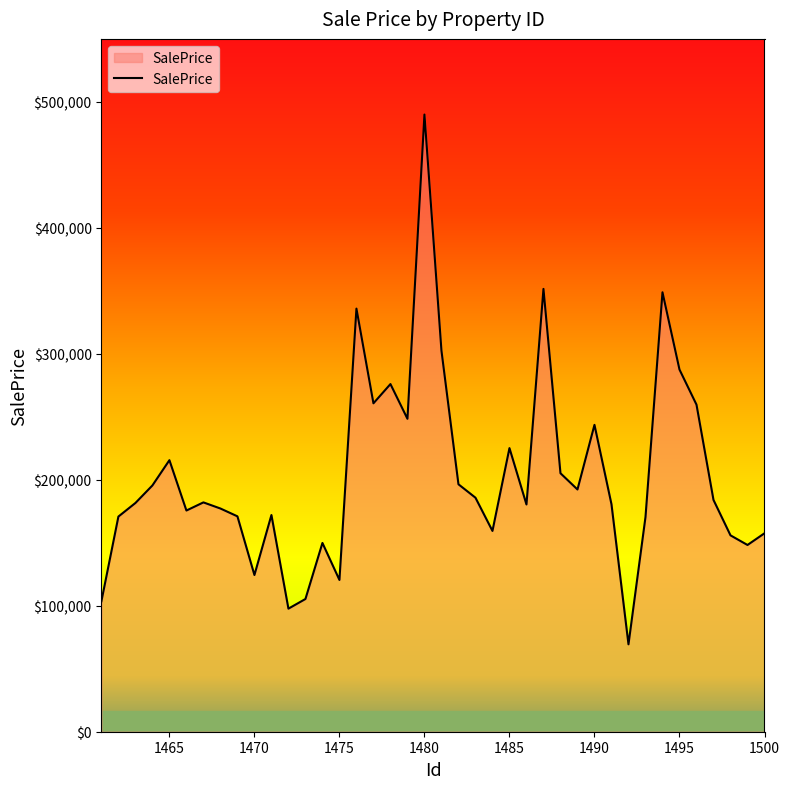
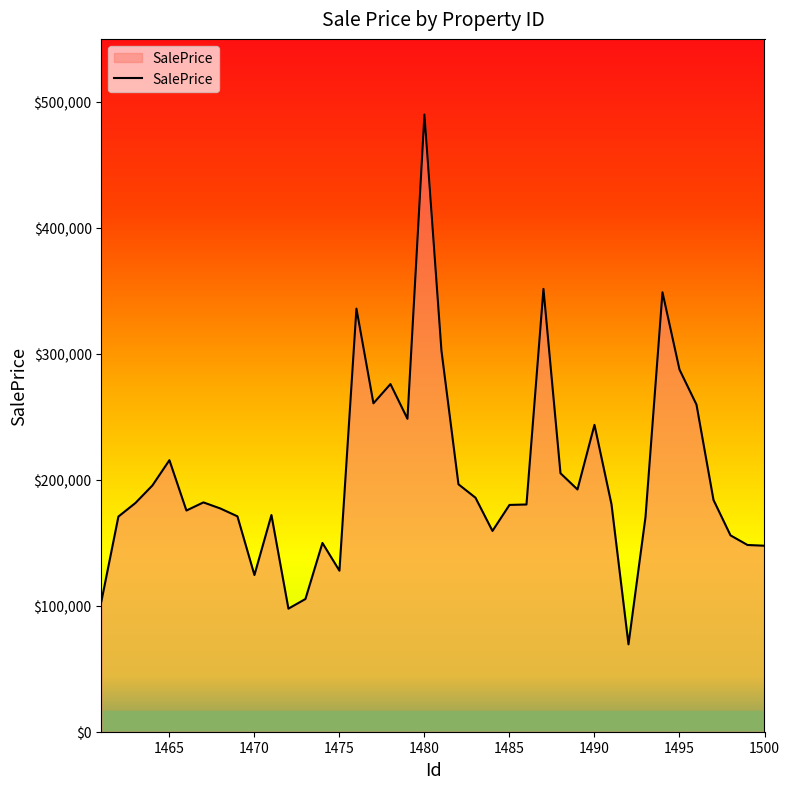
1475: $120,000 -> $128,000
1485: $225,000 -> $180,000
1500: $158,000 -> $148,000
